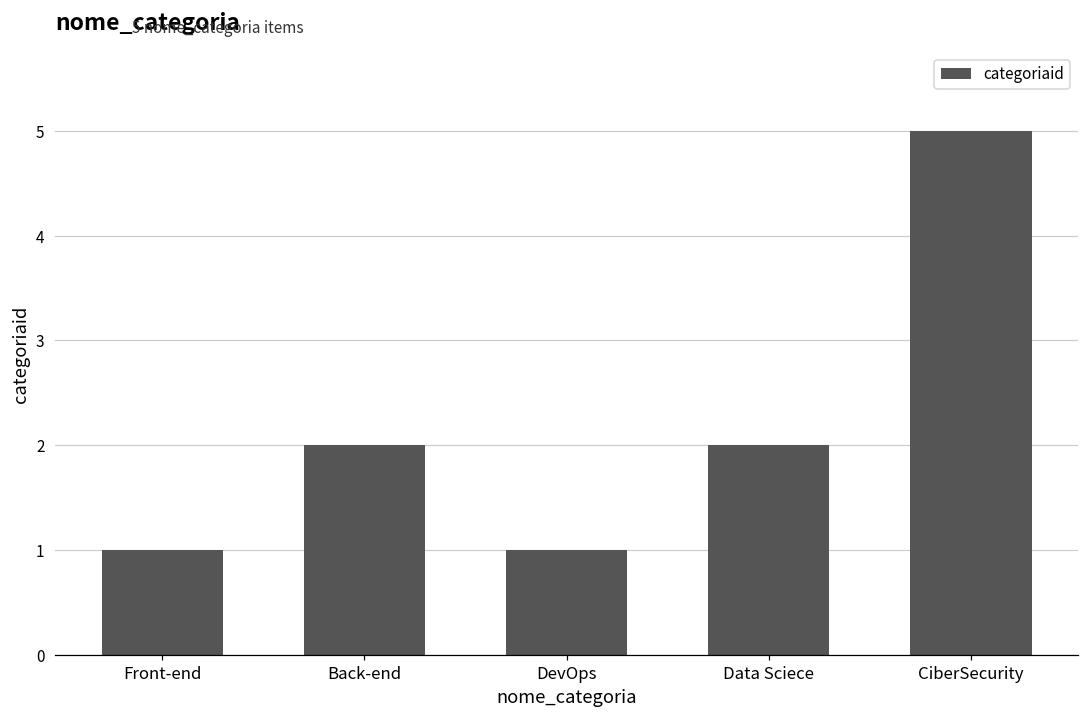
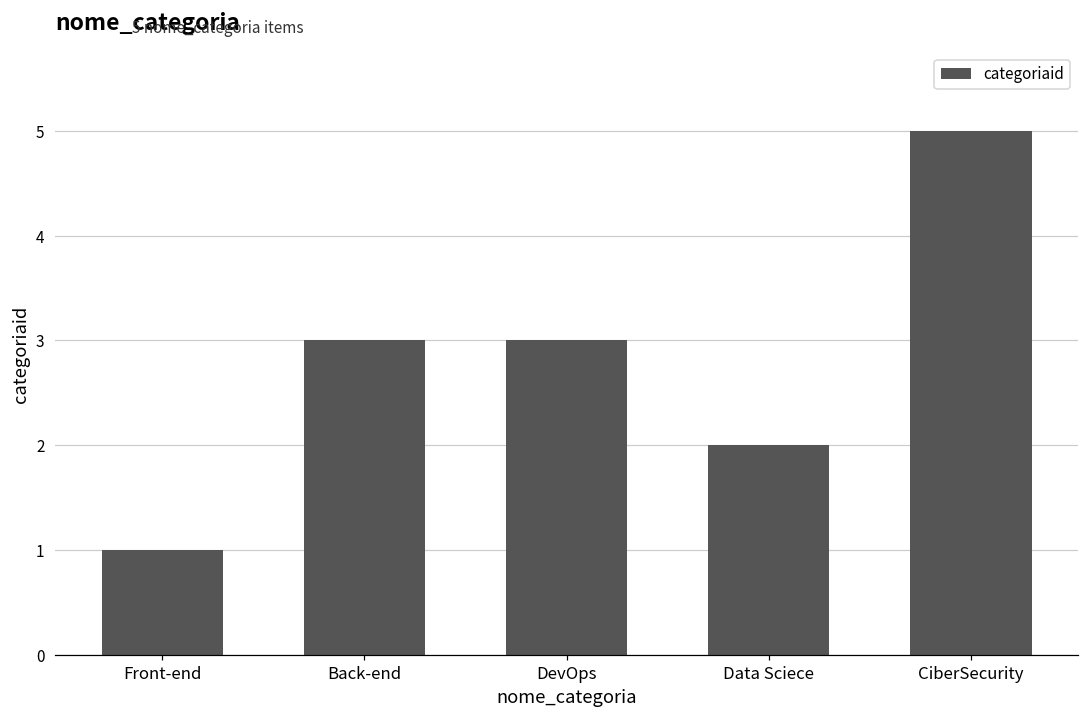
Back-end: 2 -> 3
DevOps: 1 -> 3
